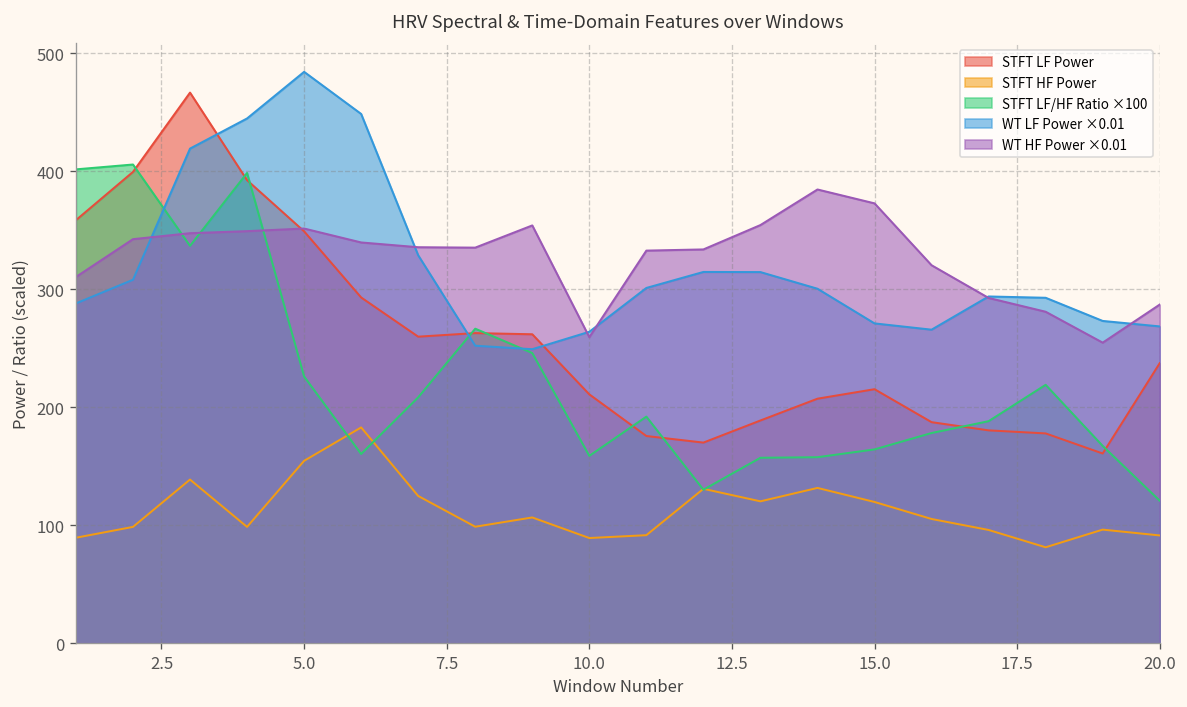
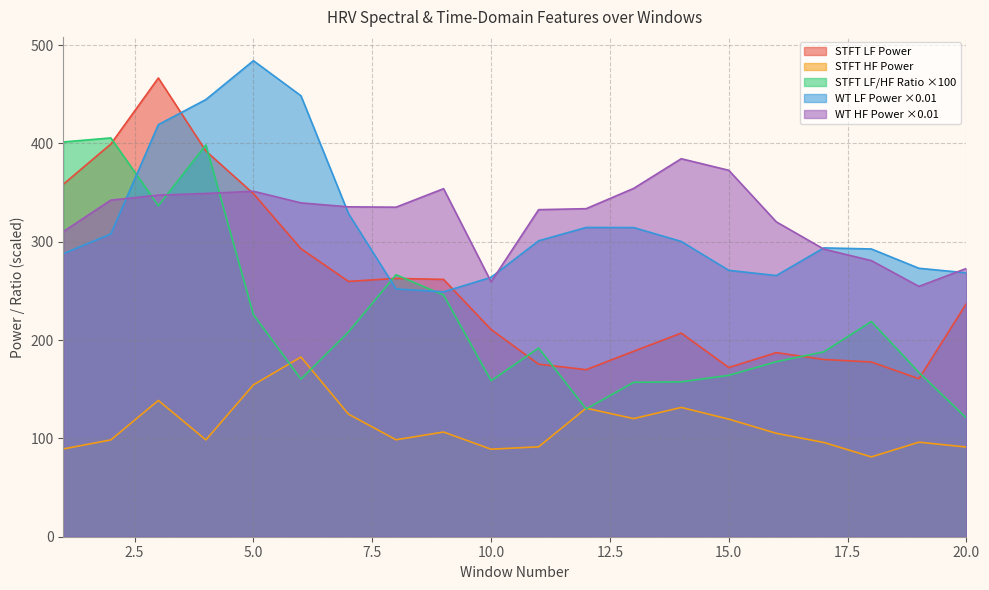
STFT LF Power, 15.0: 220 -> 170
WT HF Power ×0.01, 20.0: 290 -> 270
